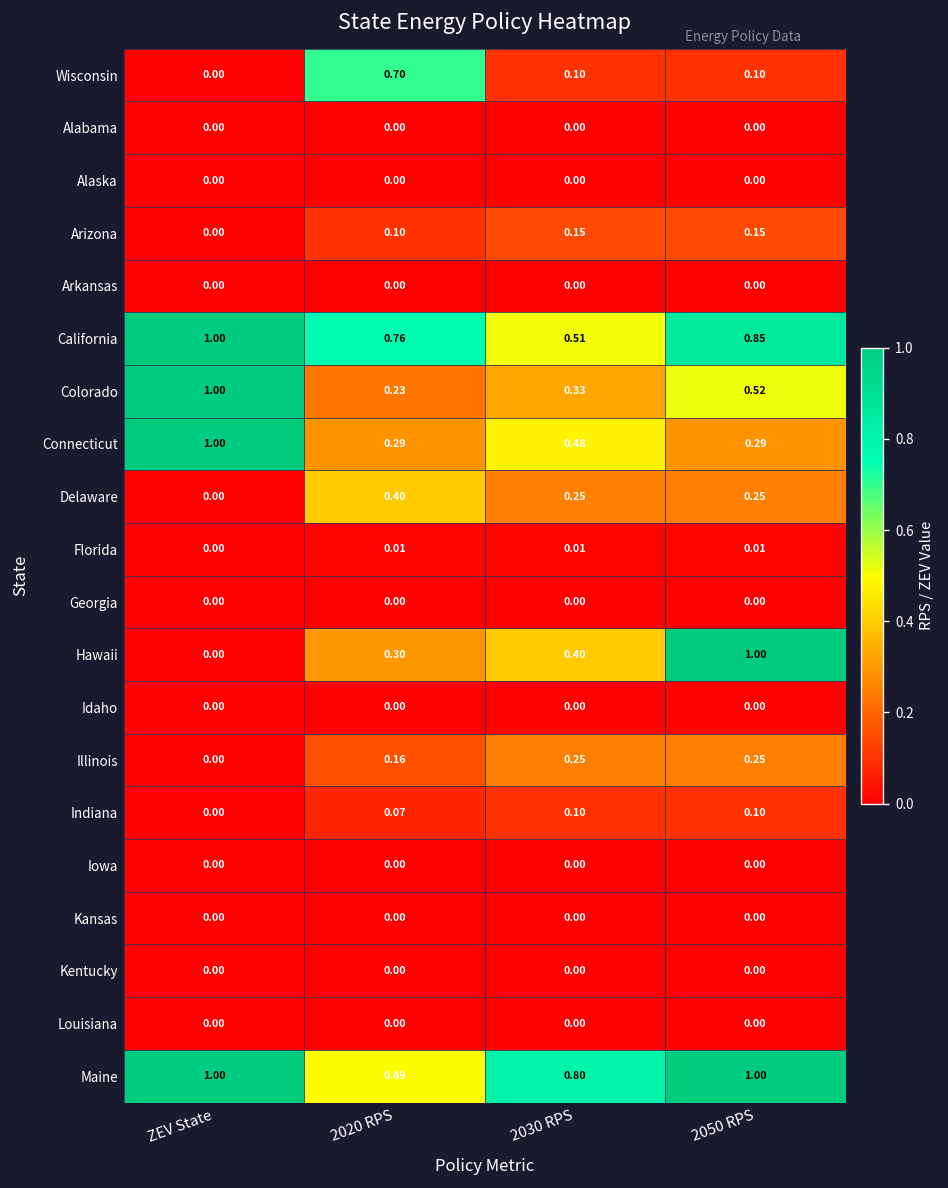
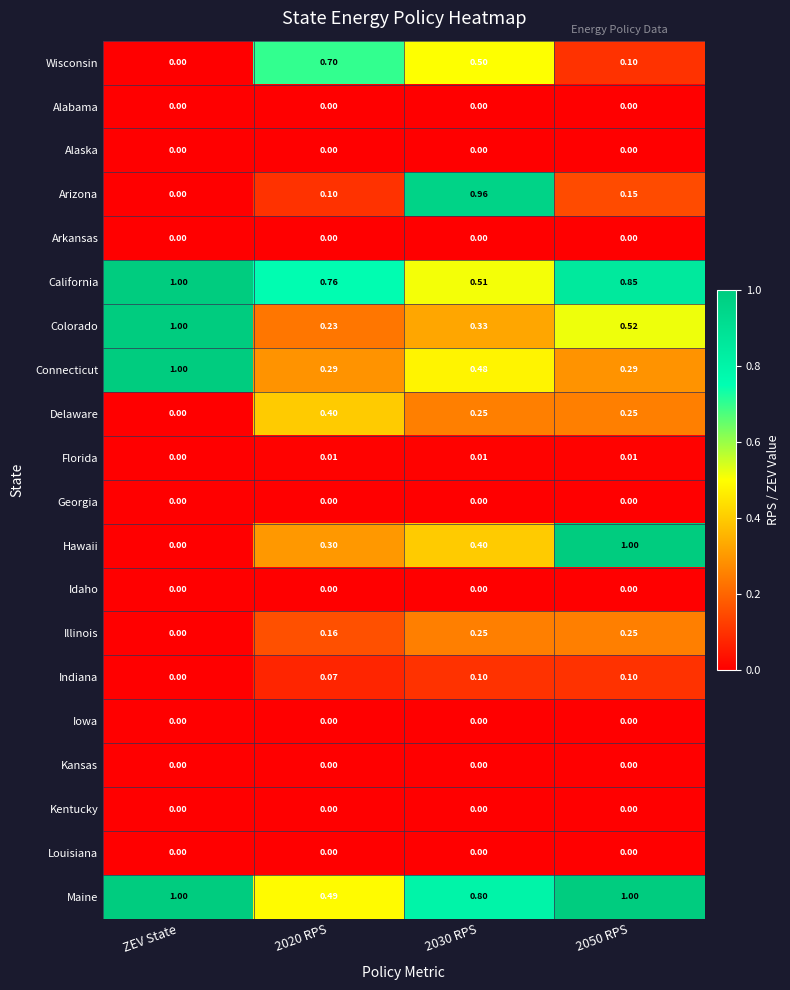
Wisconsin, 2030 RPS: 0.10 -> 0.50
Arizona, 2030 RPS: 0.15 -> 0.96
